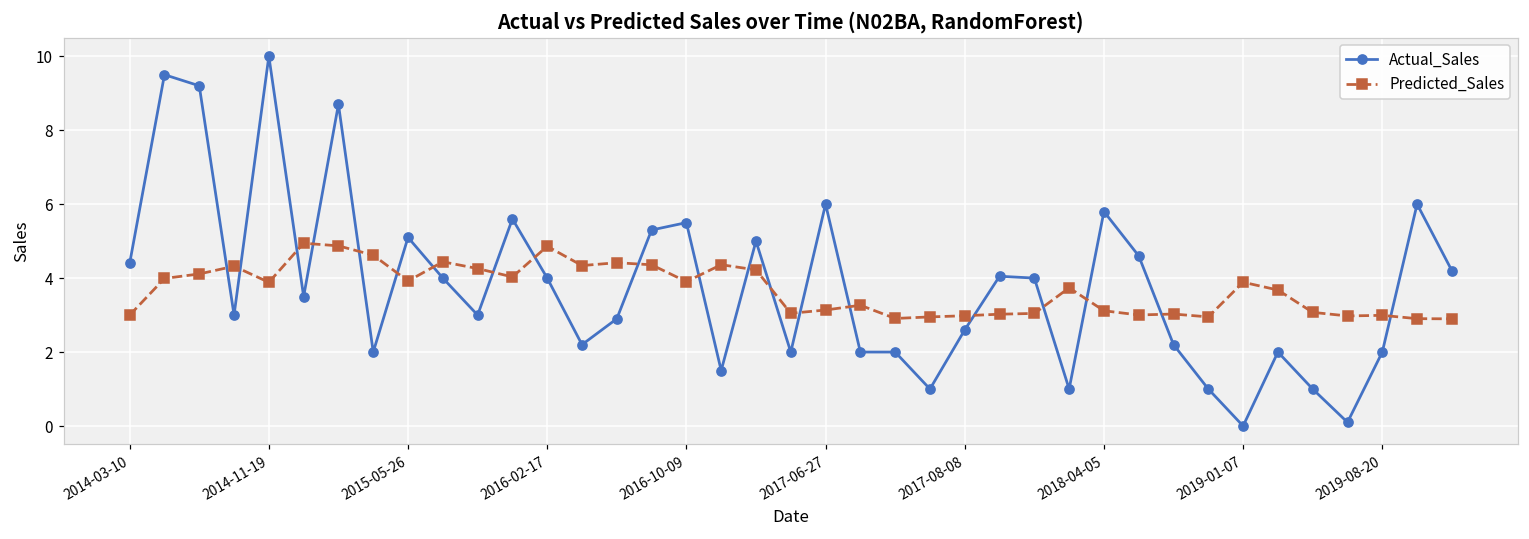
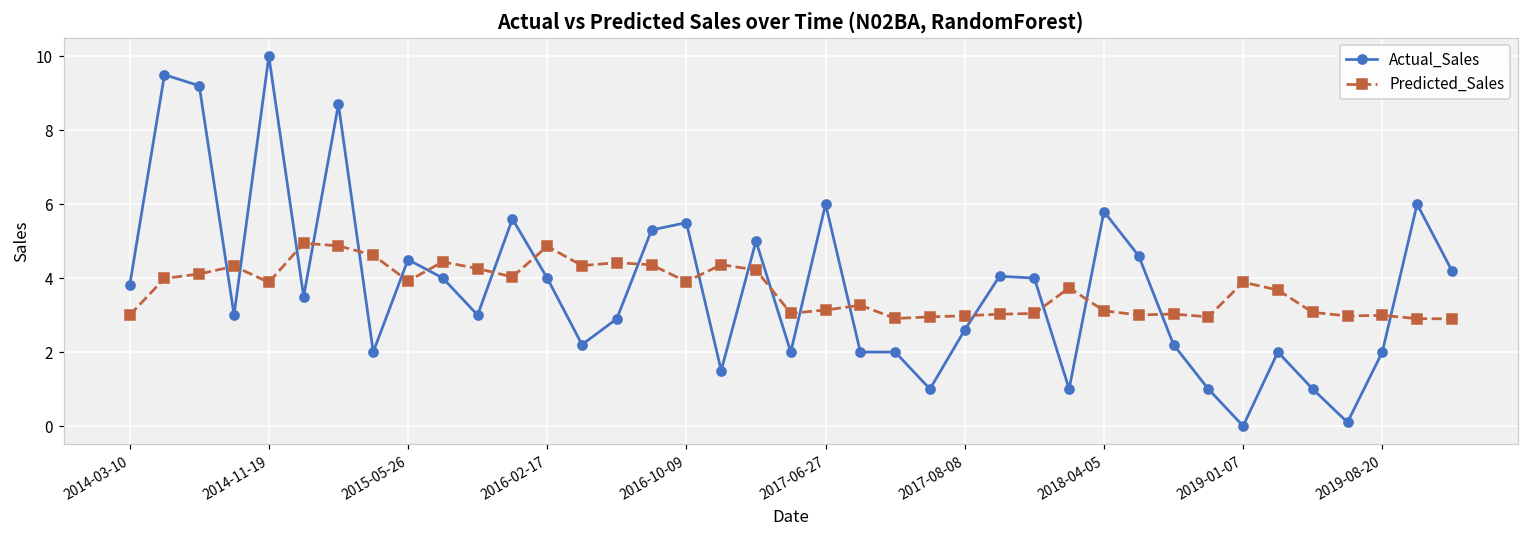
Actual_Sales, 2014-03-10: 4.4 -> 3.8
Actual_Sales, 2015-05-26: 5.1 -> 4.5
